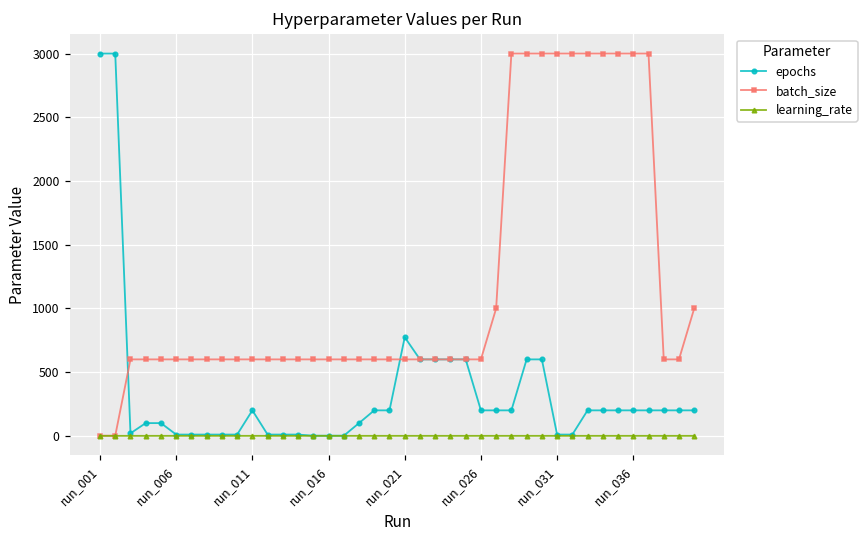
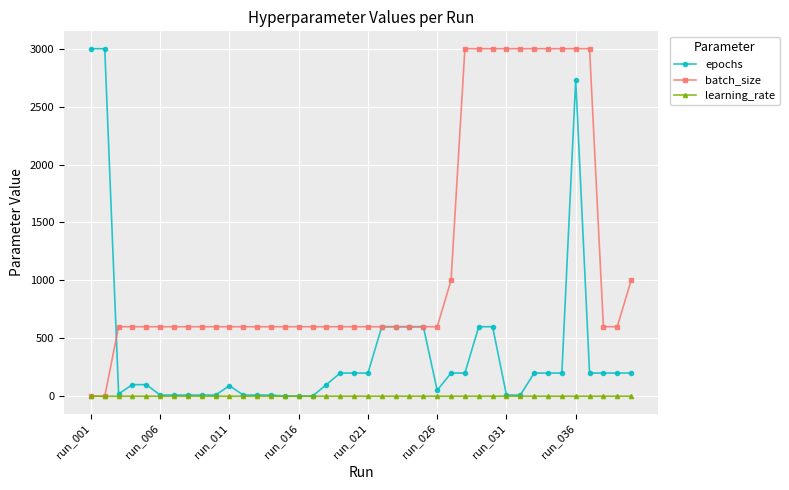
epochs, run_011: 200 -> 90
epochs, run_021: 770 -> 200
epochs, run_026: 200 -> 50
epochs, run_036: 200 -> 2730
